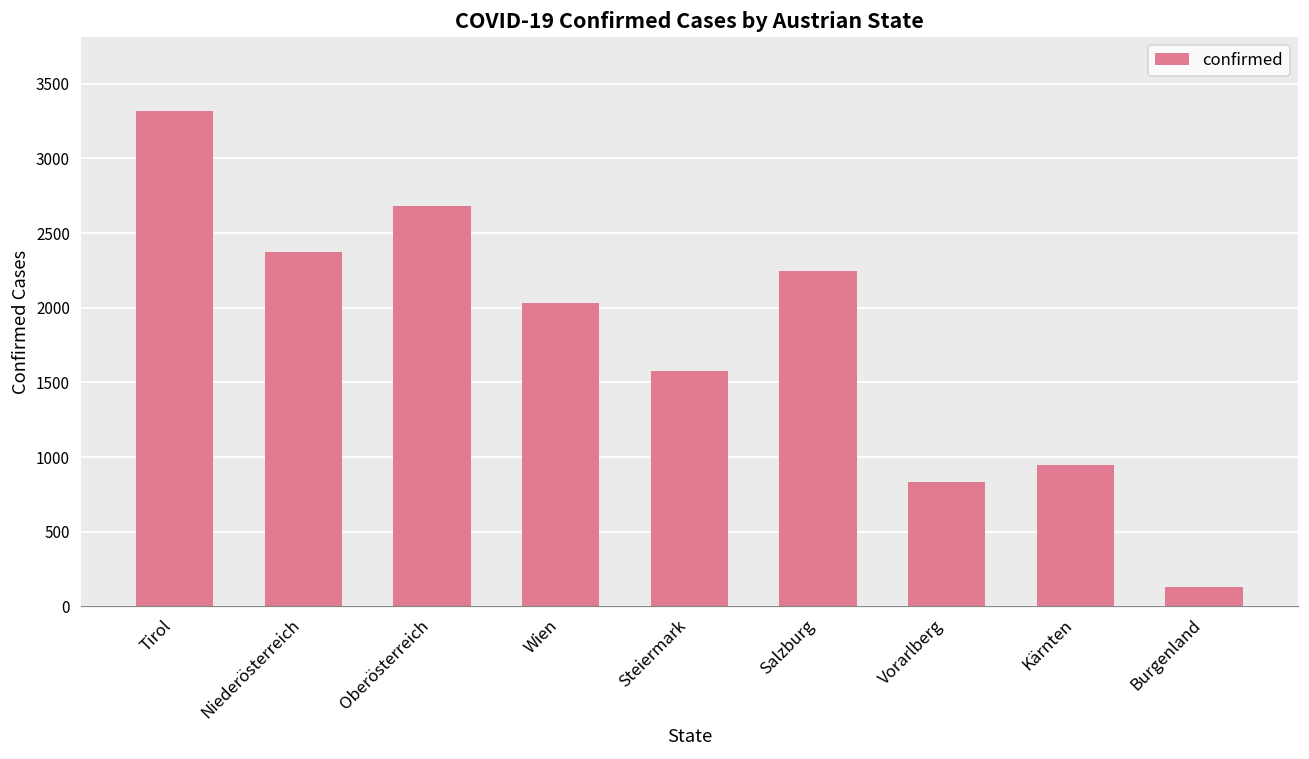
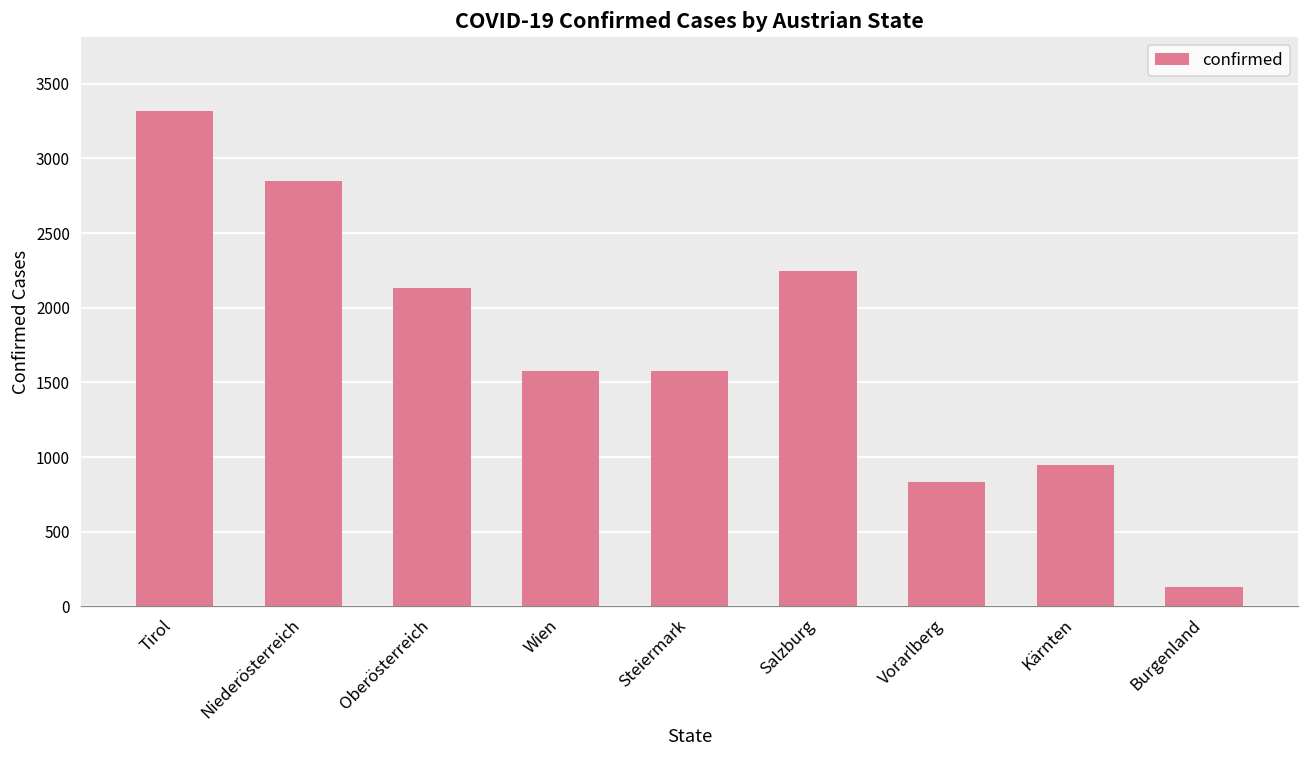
Niederösterreich: 2380 -> 2850
Oberösterreich: 2680 -> 2140
Wien: 2030 -> 1580
